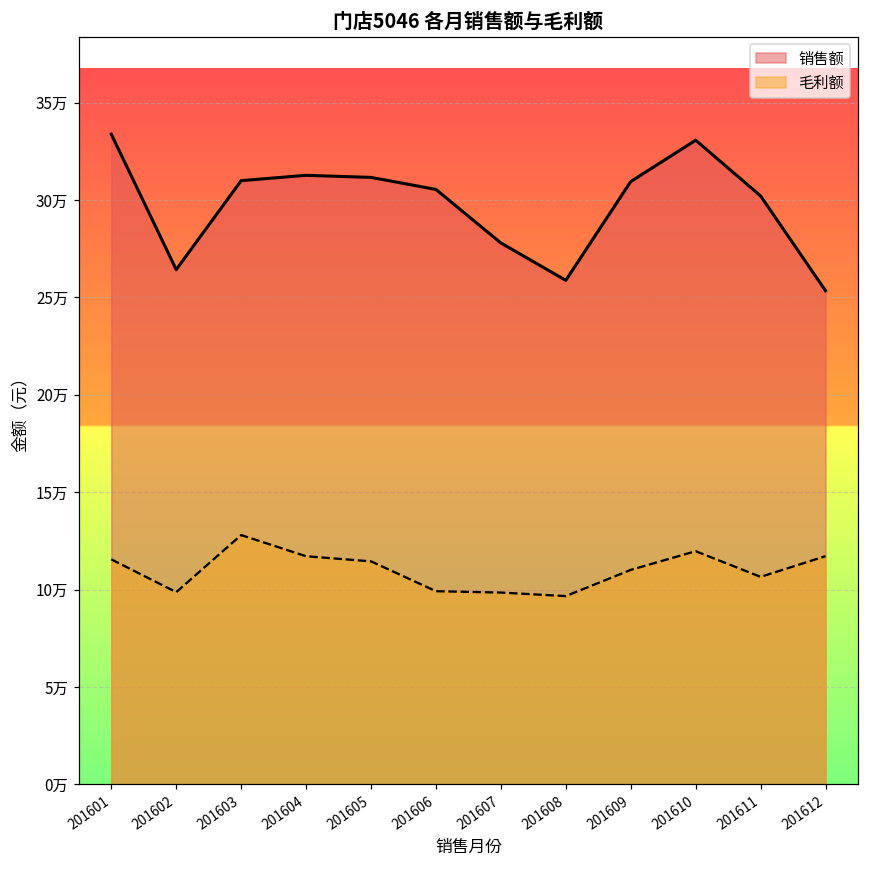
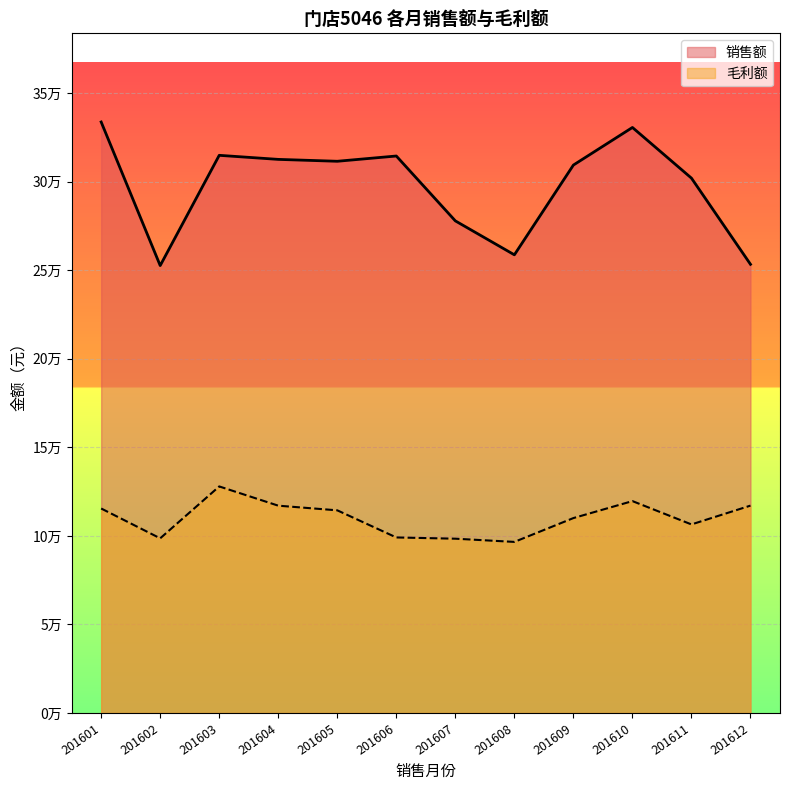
销售额, 201602: 26.4万 -> 25.3万
销售额, 201603: 31.0万 -> 31.5万
销售额, 201606: 30.5万 -> 31.5万
